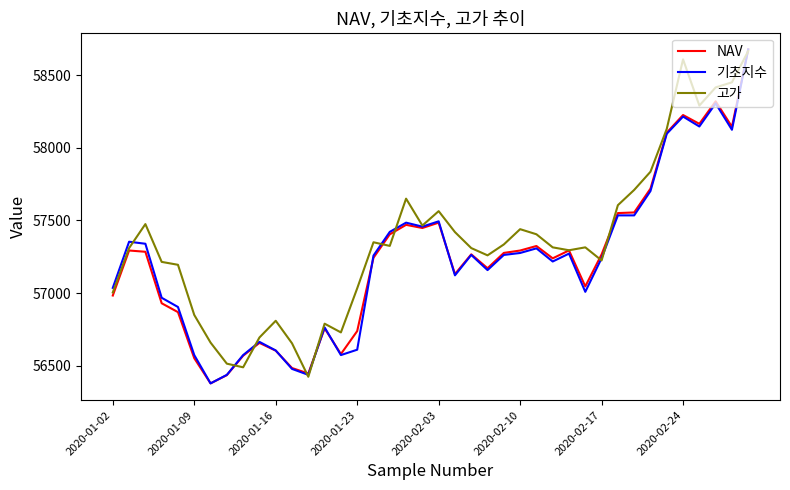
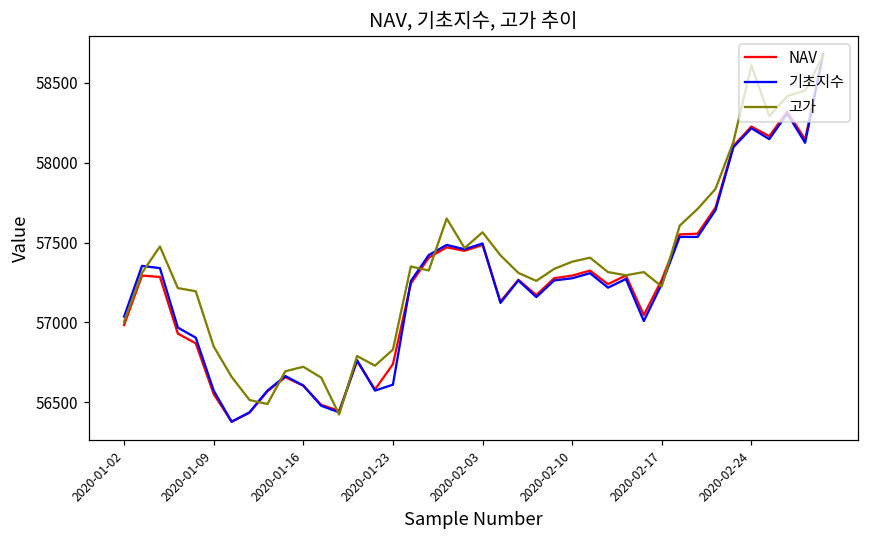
고가, 2020-01-16: 56810 -> 56720
고가, 2020-01-23: 57030 -> 56830
고가, 2020-02-10: 57440 -> 57380
